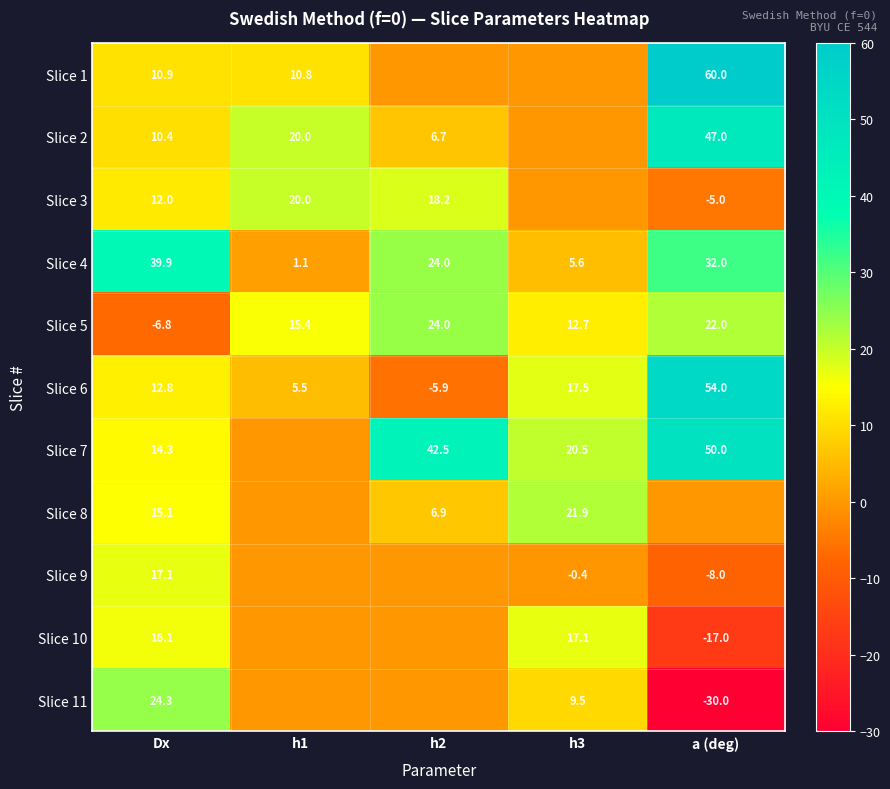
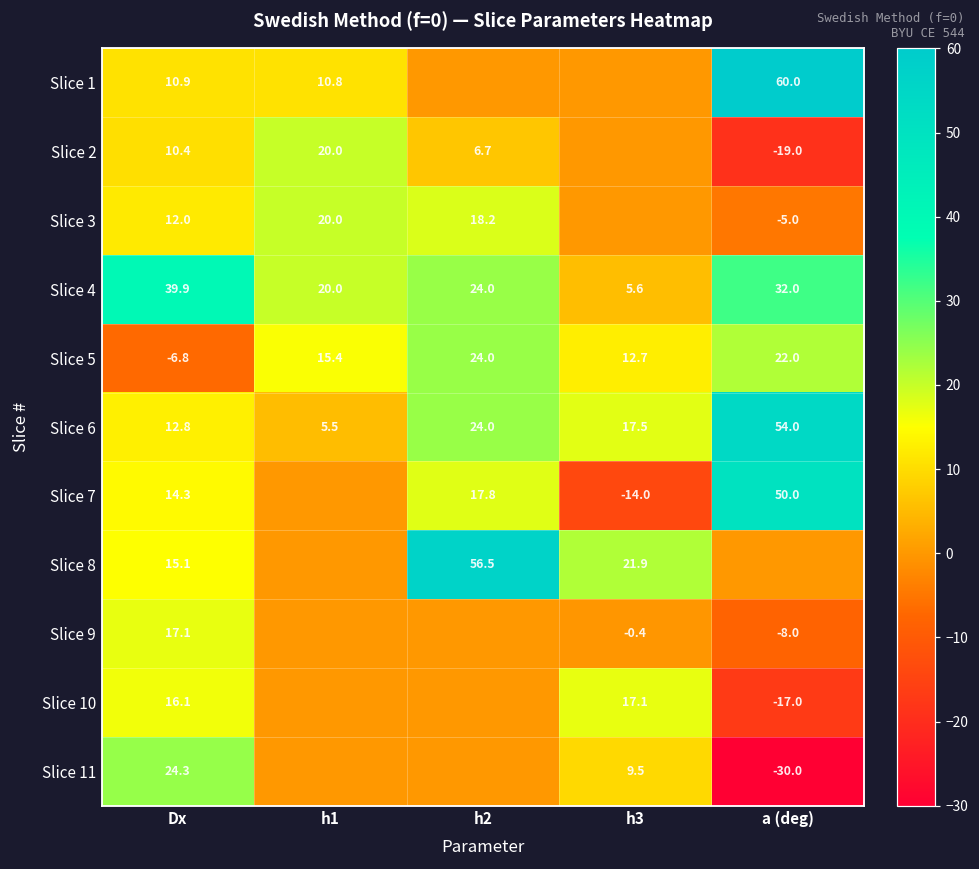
Slice 2, a (deg): 47.0 -> -19.0
Slice 4, h1: 1.1 -> 20.0
Slice 6, h2: -5.9 -> 24.0
Slice 7, h2: 42.5 -> 17.8
Slice 7, h3: 20.5 -> -14.0
Slice 8, h2: 6.9 -> 56.5
